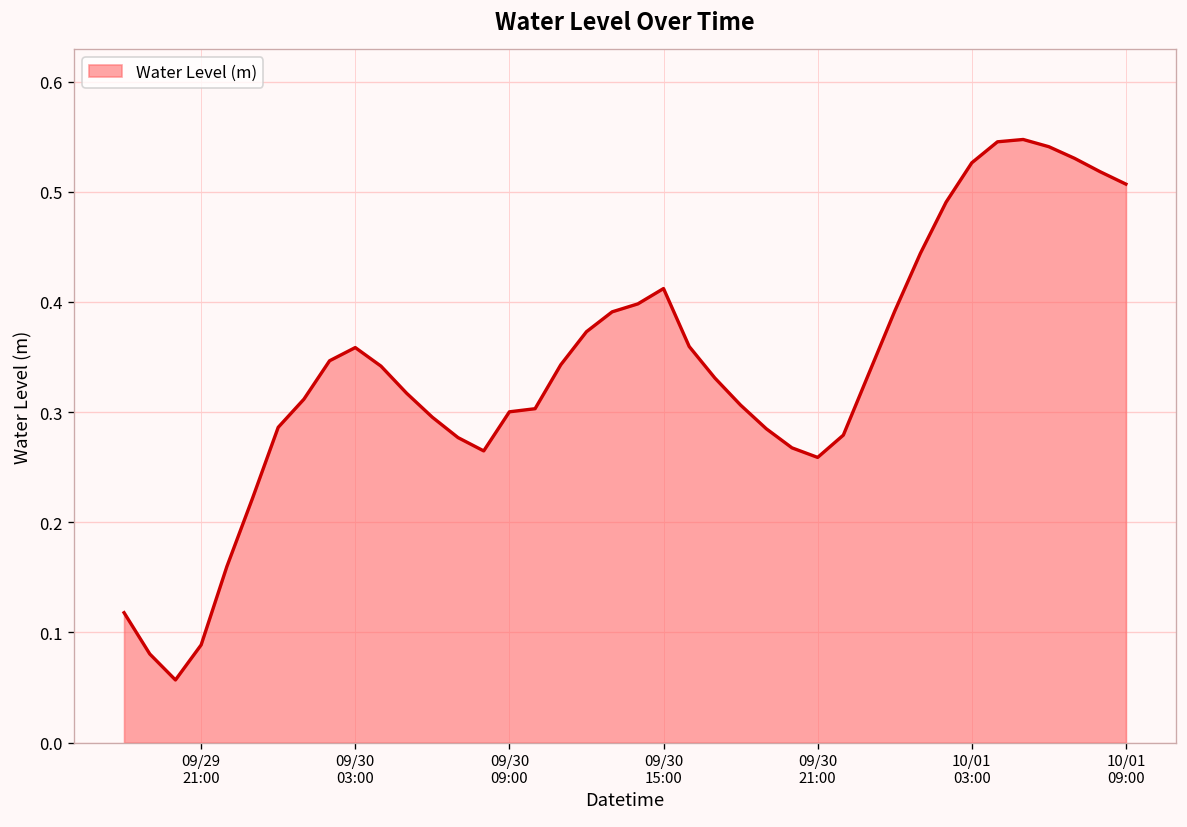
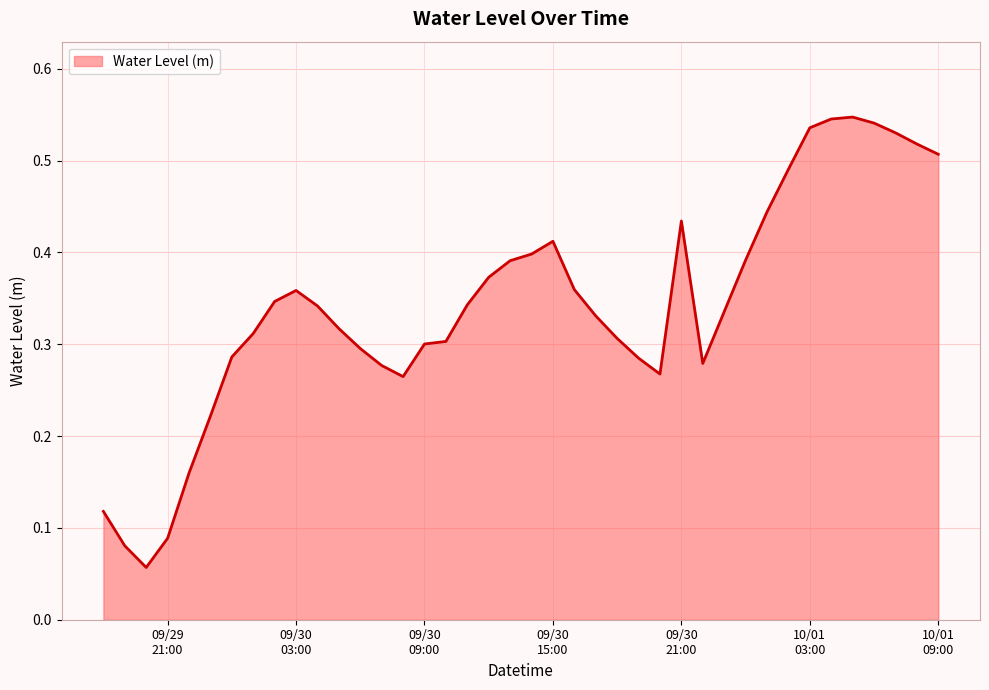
09/30 21:00: 0.26 -> 0.43
10/01 03:00: 0.53 -> 0.54
